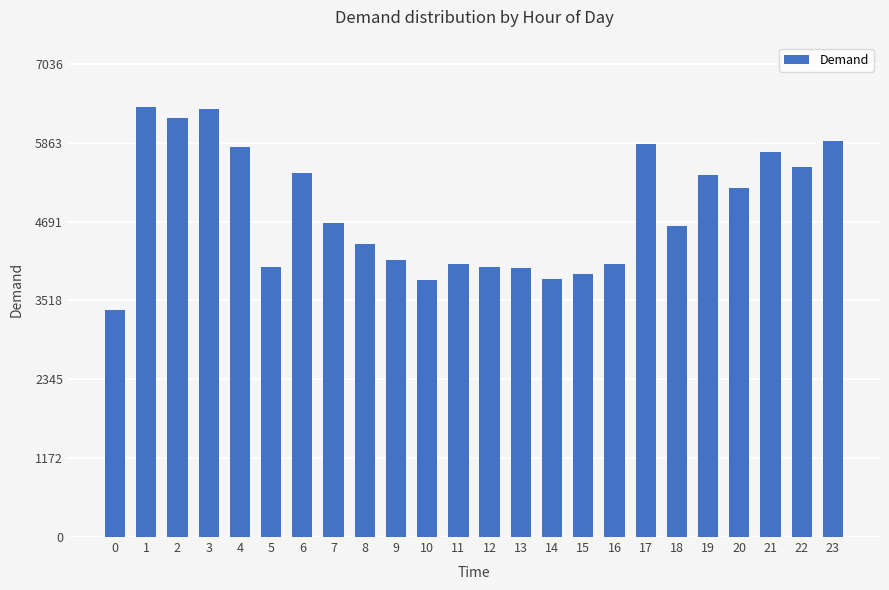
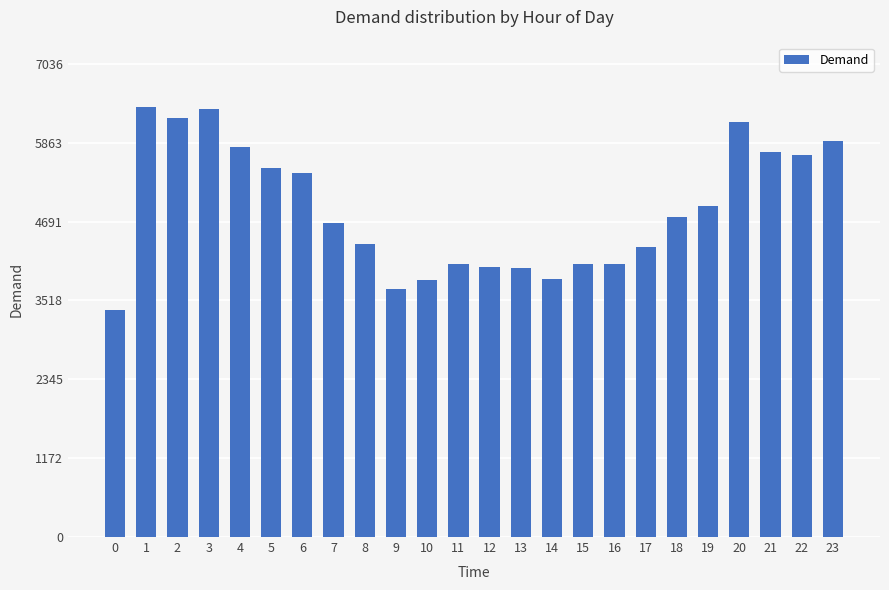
5: 4000 -> 5500
9: 4100 -> 3700
15: 3900 -> 4100
17: 5900 -> 4300
18: 4600 -> 4800
19: 5400 -> 4900
20: 5200 -> 6200
22: 5500 -> 5700
